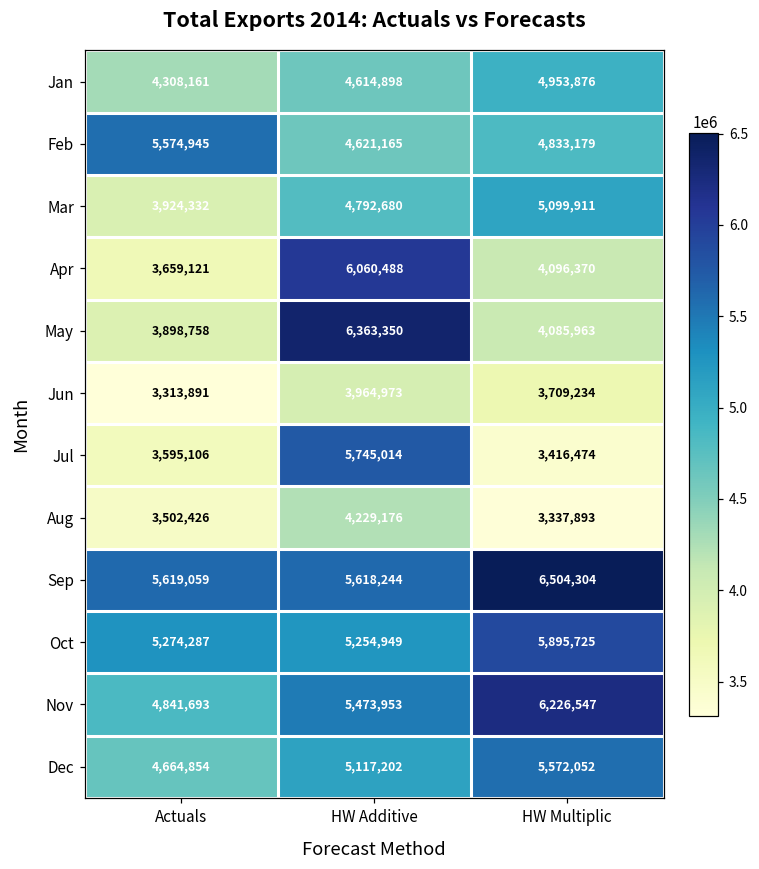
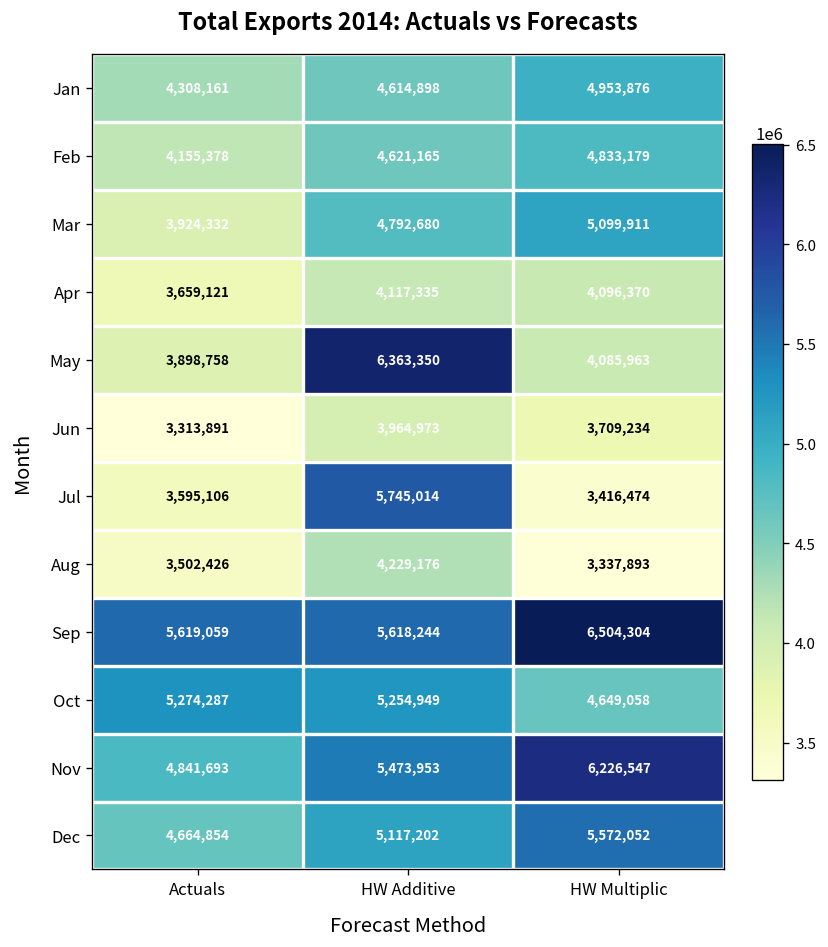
Feb, Actuals: 5,574,945 -> 4,155,378
Apr, HW Additive: 6,060,488 -> 4,117,335
Oct, HW Multiplic: 5,895,725 -> 4,649,058
